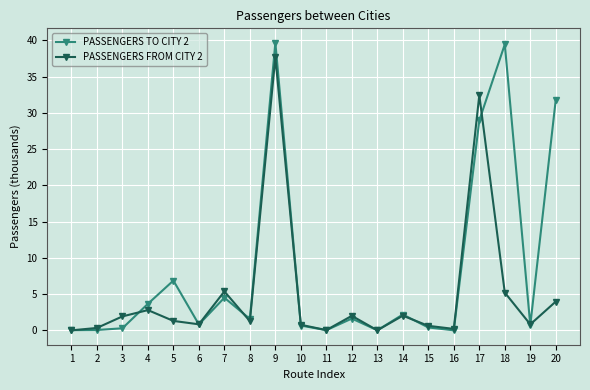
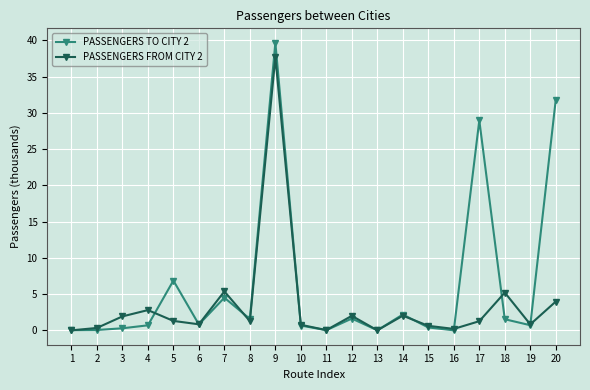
PASSENGERS TO CITY 2, 4: 4 -> 1
PASSENGERS FROM CITY 2, 17: 32 -> 1
PASSENGERS TO CITY 2, 18: 39 -> 2
